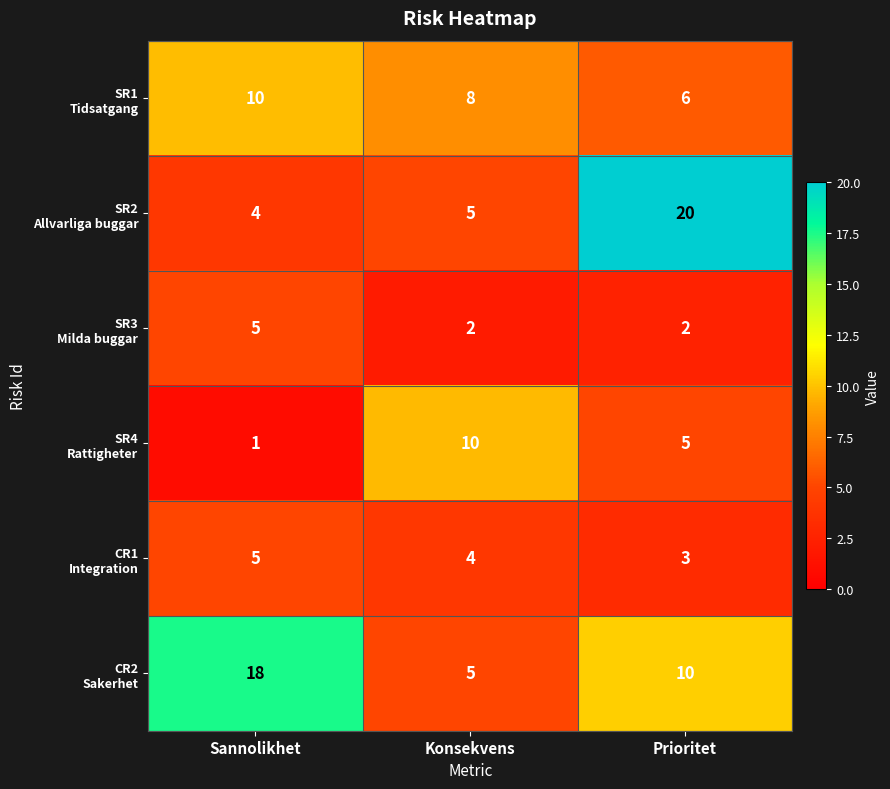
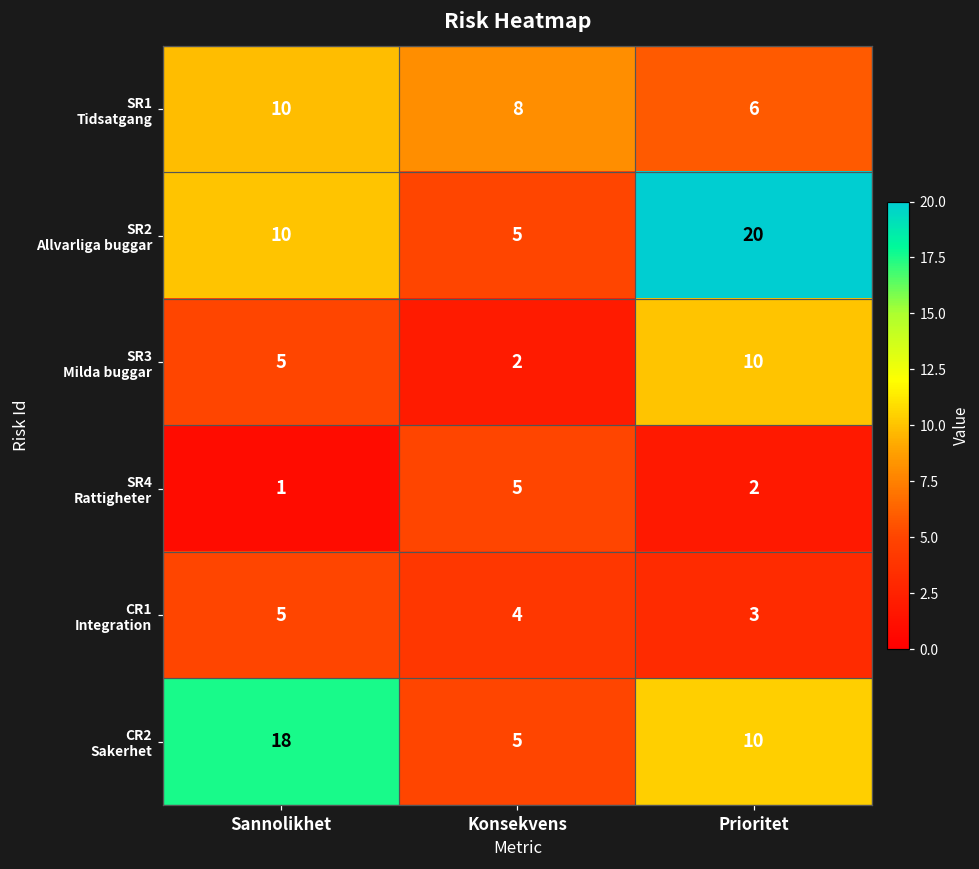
SR2 Allvarliga buggar, Sannolikhet: 4 -> 10
SR3 Milda buggar, Prioritet: 2 -> 10
SR4 Rattigheter, Konsekvens: 10 -> 5
SR4 Rattigheter, Prioritet: 5 -> 2
